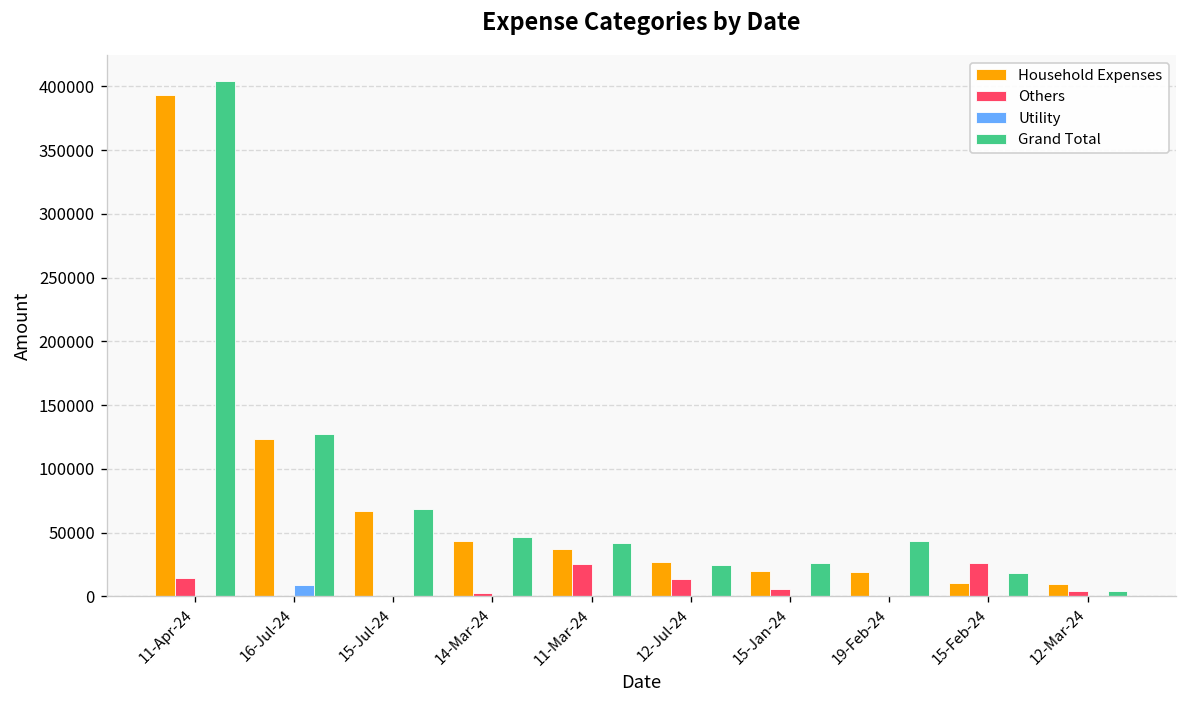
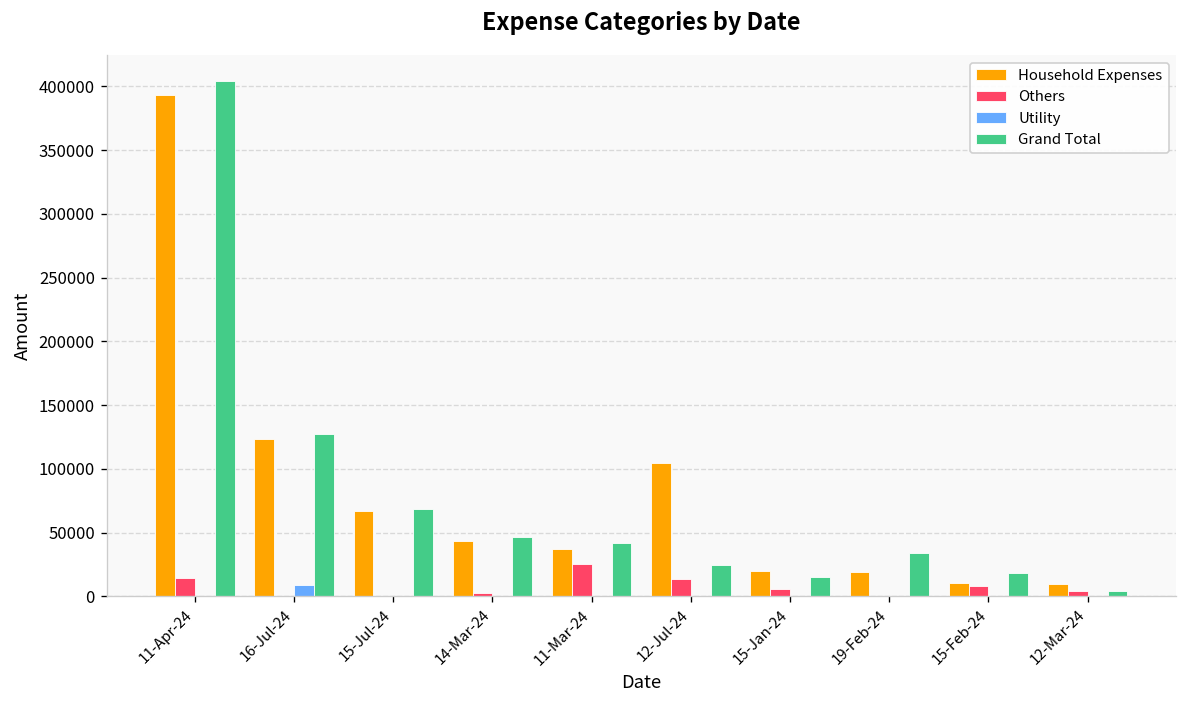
Household Expenses, 12-Jul-24: 27000 -> 105000
Grand Total, 15-Jan-24: 26000 -> 15000
Grand Total, 19-Feb-24: 43000 -> 34000
Others, 15-Feb-24: 27000 -> 8000
